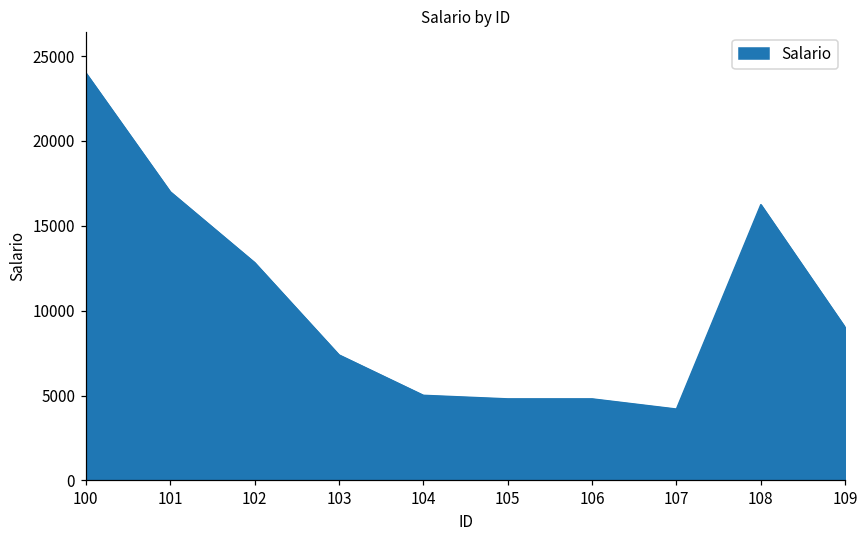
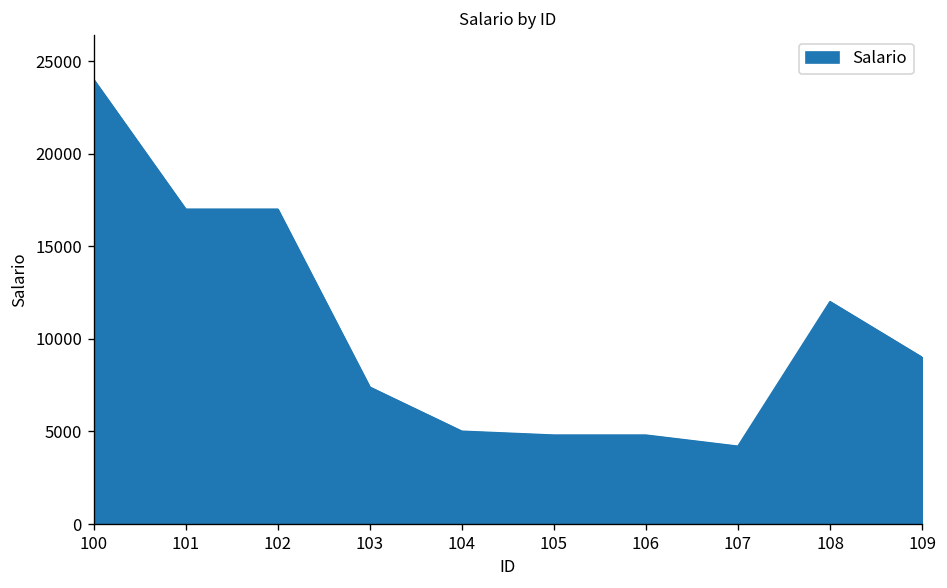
102: 12800 -> 17000
108: 16200 -> 12000
